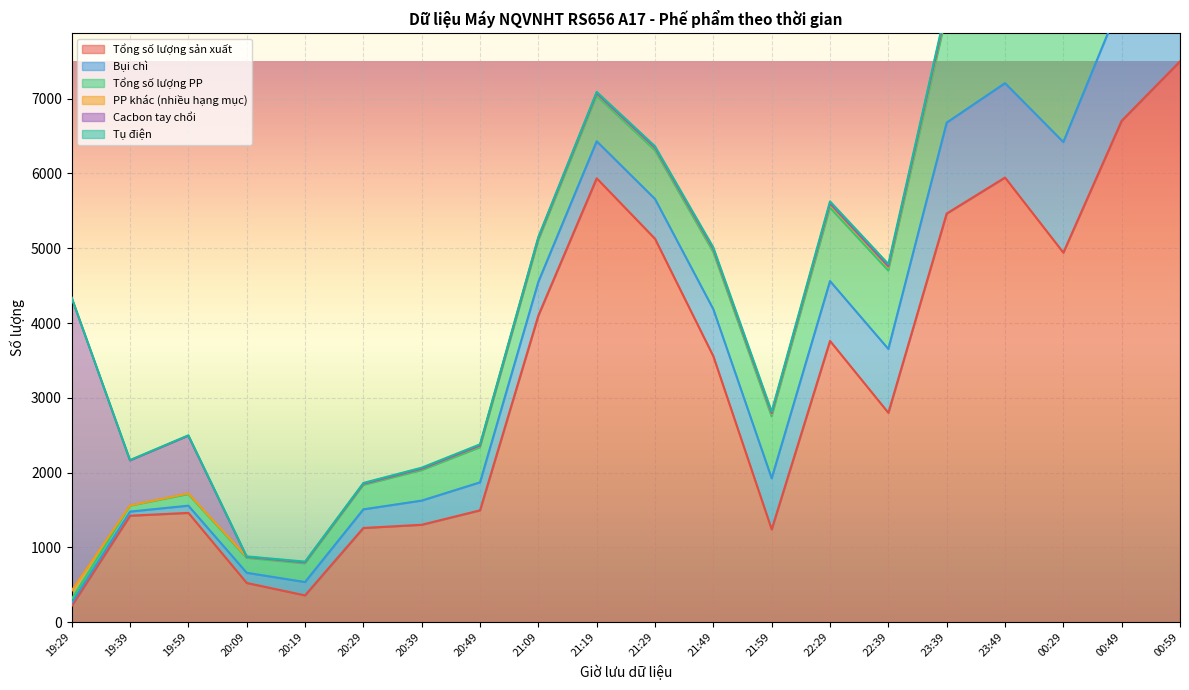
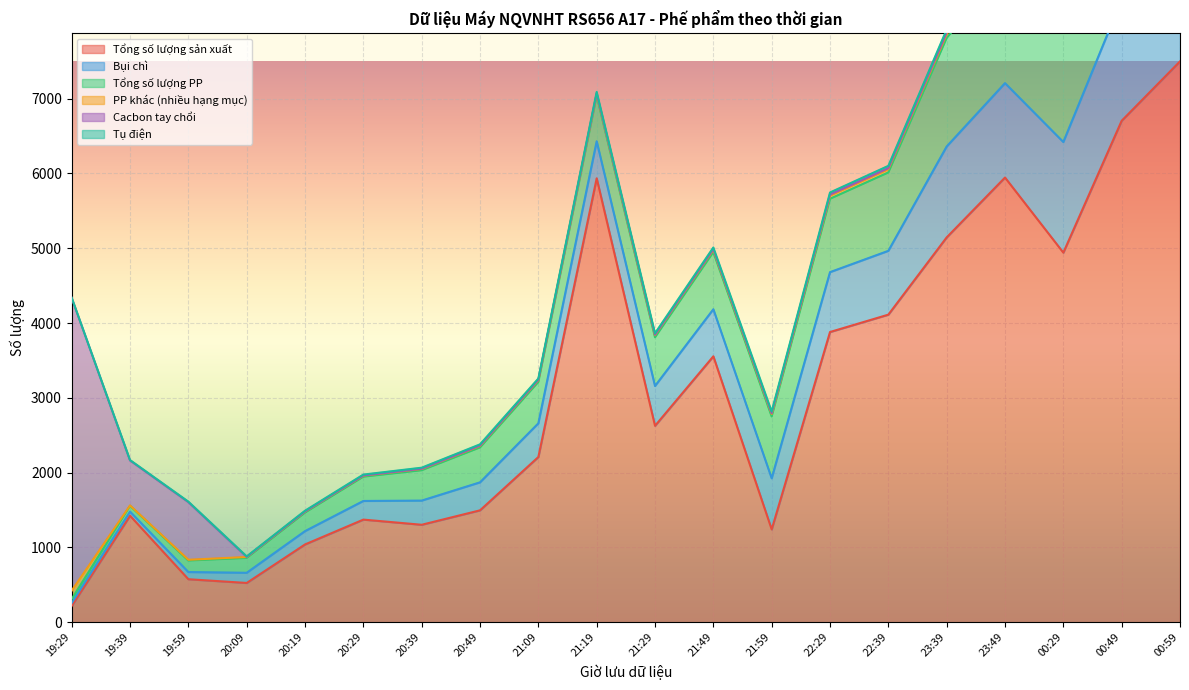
Tổng số lượng sản xuất, 19:59: 1500 -> 600
Tổng số lượng sản xuất, 20:19: 400 -> 1000
Tổng số lượng sản xuất, 20:29: 1300 -> 1400
Tổng số lượng sản xuất, 21:09: 4100 -> 2200
Tổng số lượng sản xuất, 21:29: 5100 -> 2600
Tổng số lượng sản xuất, 22:29: 3800 -> 3900
Tổng số lượng sản xuất, 22:39: 2800 -> 4100
Tổng số lượng sản xuất, 23:39: 5500 -> 5100
